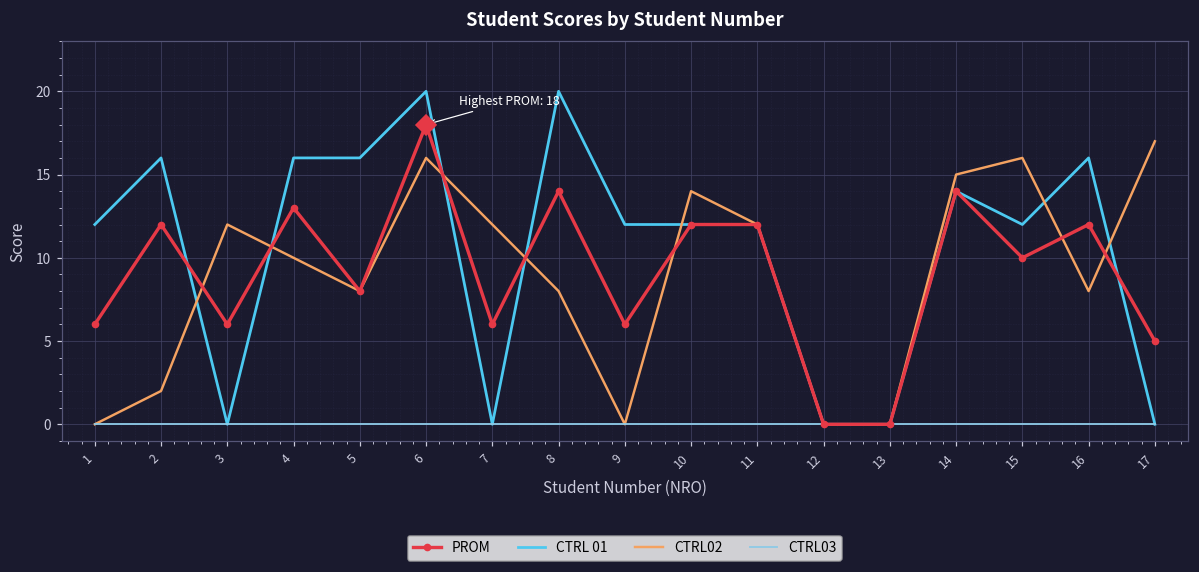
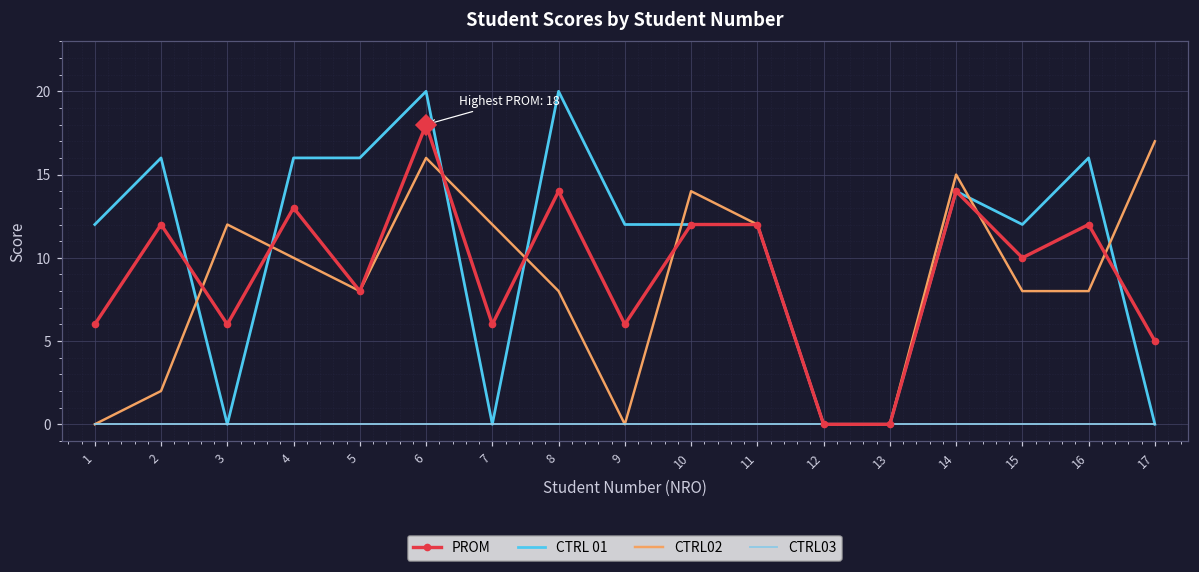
CTRL02, 15: 16 -> 8
